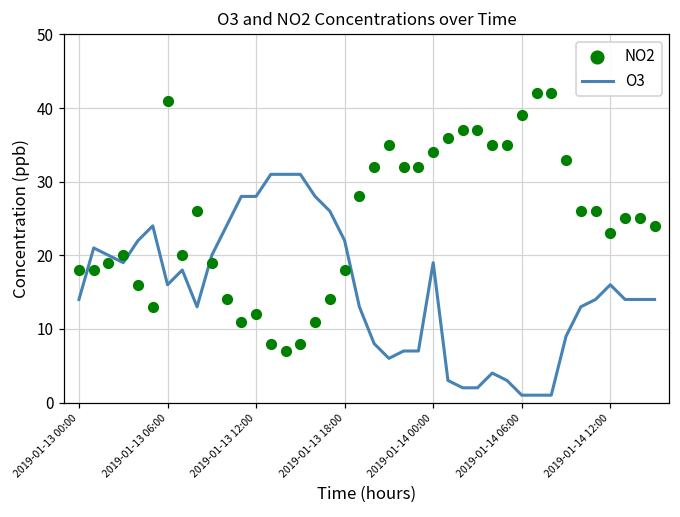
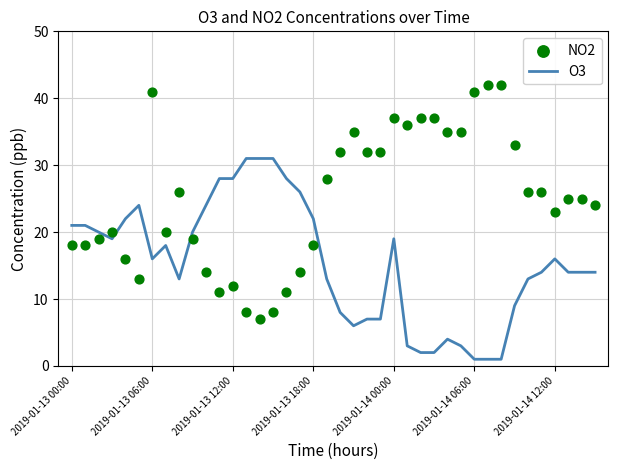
O3, 2019-01-13 00:00: 14 -> 21
NO2, 2019-01-14 00:00: 34 -> 37
NO2, 2019-01-14 06:00: 39 -> 41
